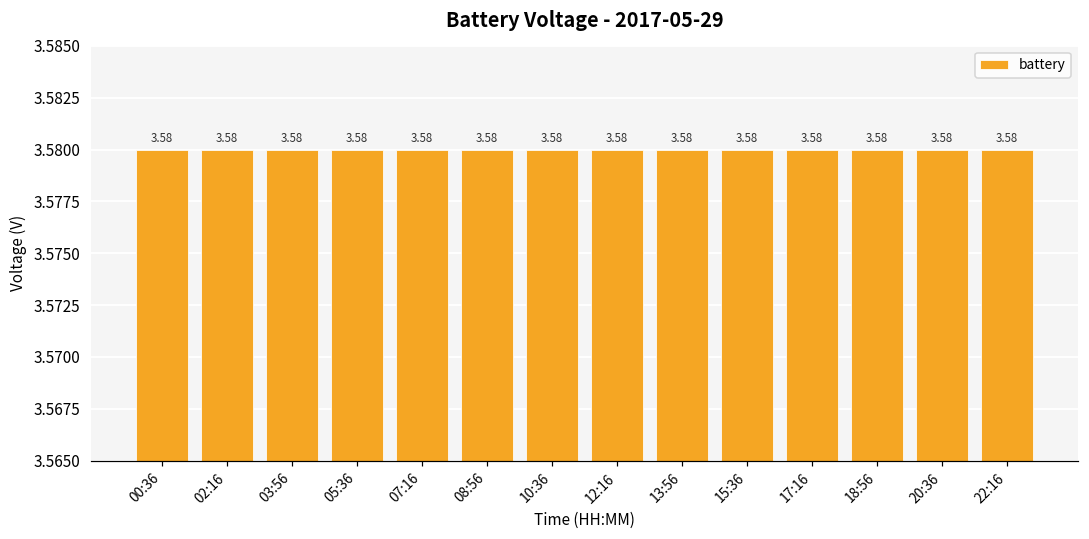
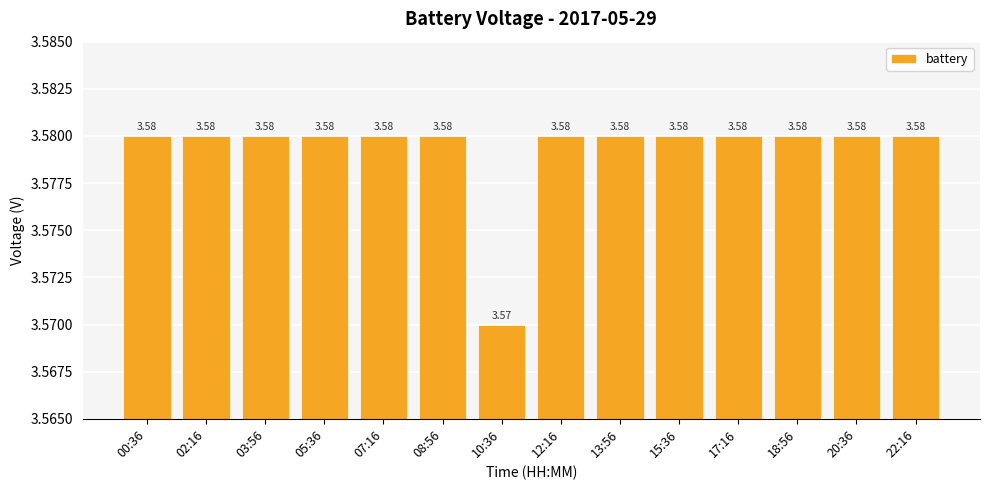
10:36: 3.58 -> 3.57
